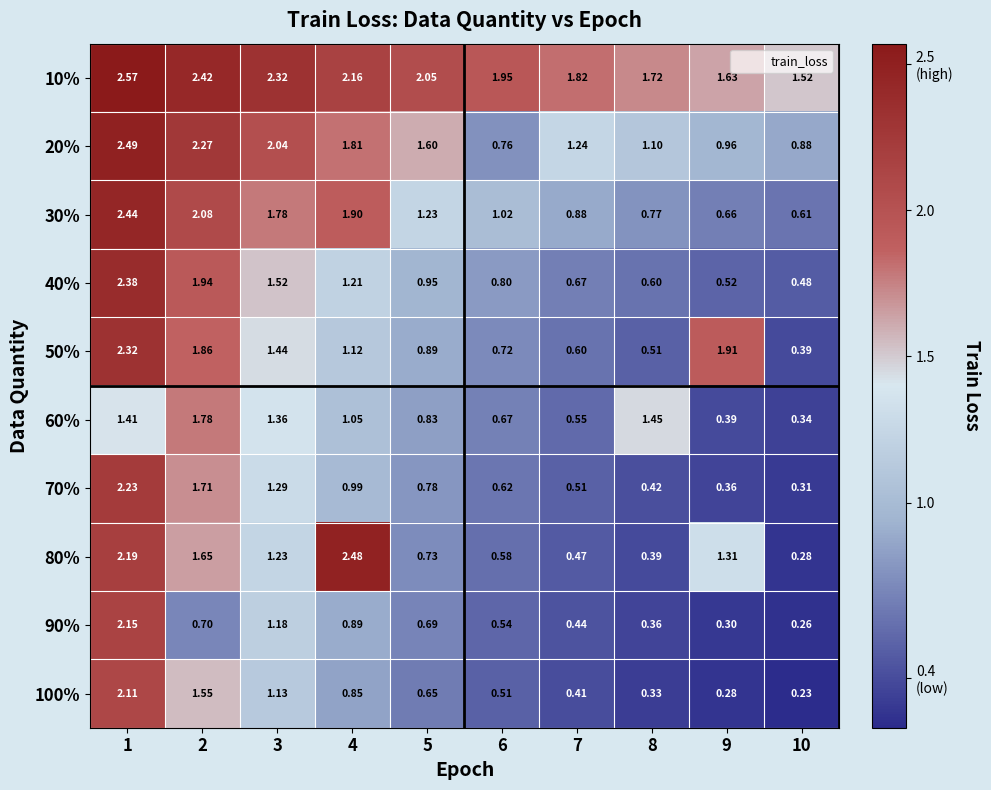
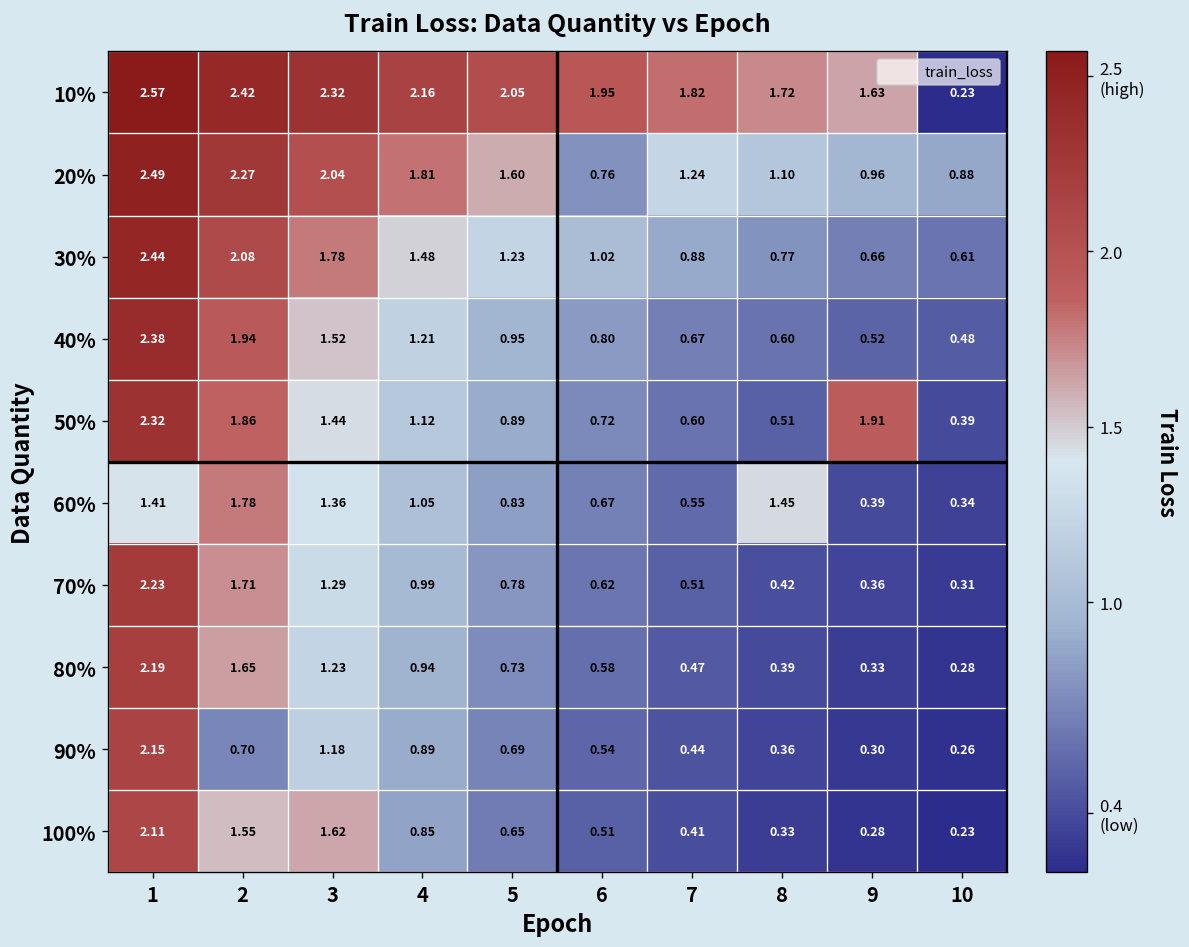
10%, 10: 1.52 -> 0.23
30%, 4: 1.90 -> 1.48
80%, 4: 2.48 -> 0.94
80%, 9: 1.31 -> 0.33
100%, 3: 1.13 -> 1.62
